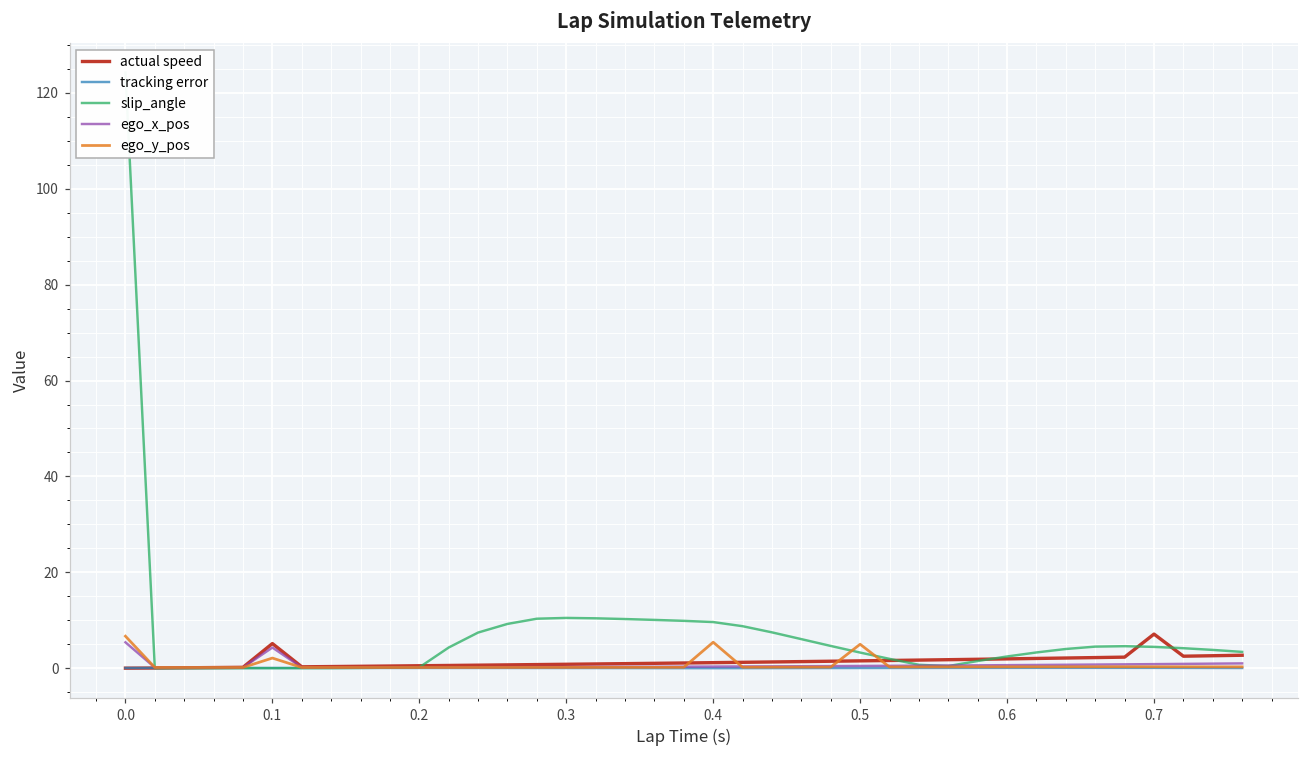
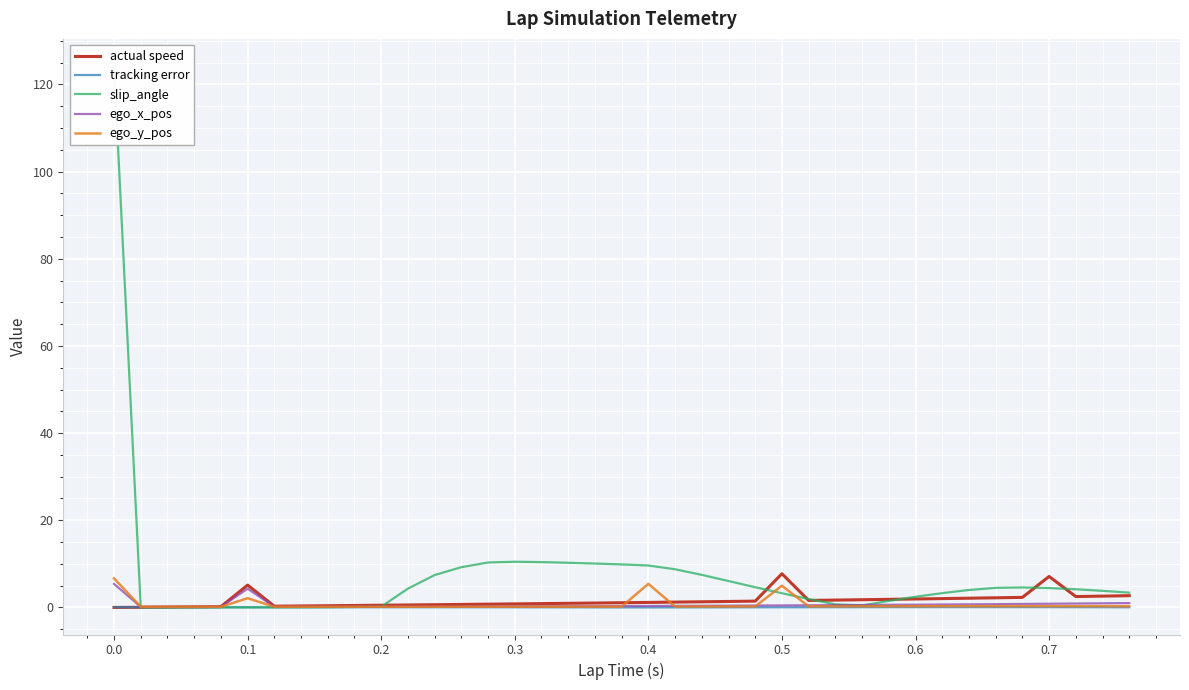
actual speed, 0.5: 2 -> 8
